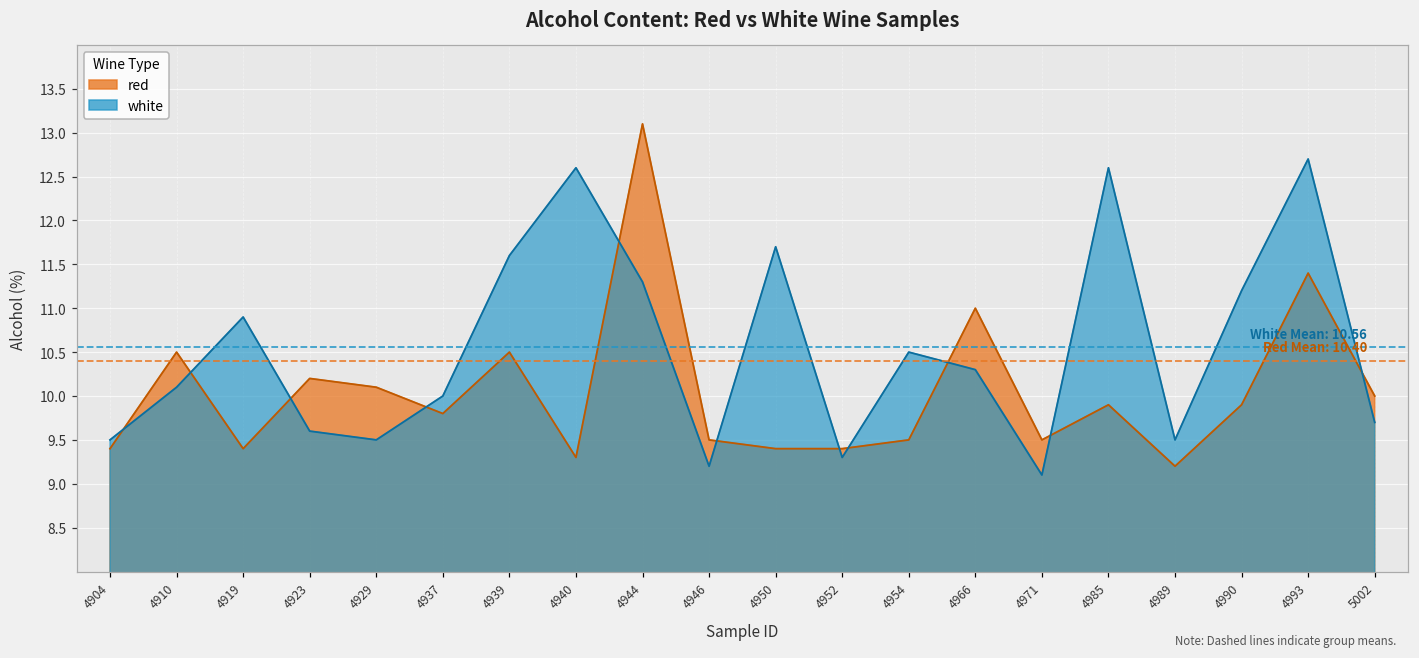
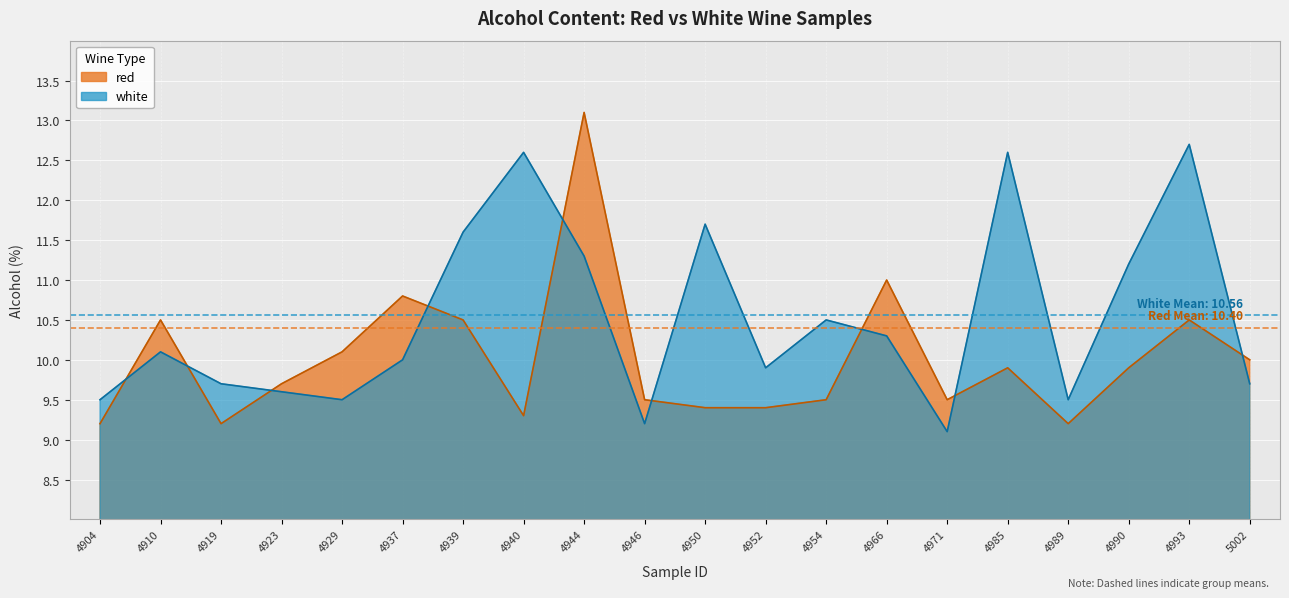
red, 4904: 9.4 -> 9.2
red, 4919: 9.4 -> 9.2
white, 4919: 10.9 -> 9.7
red, 4923: 10.2 -> 9.7
red, 4937: 9.8 -> 10.8
white, 4952: 9.3 -> 9.9
red, 4993: 11.4 -> 10.5
